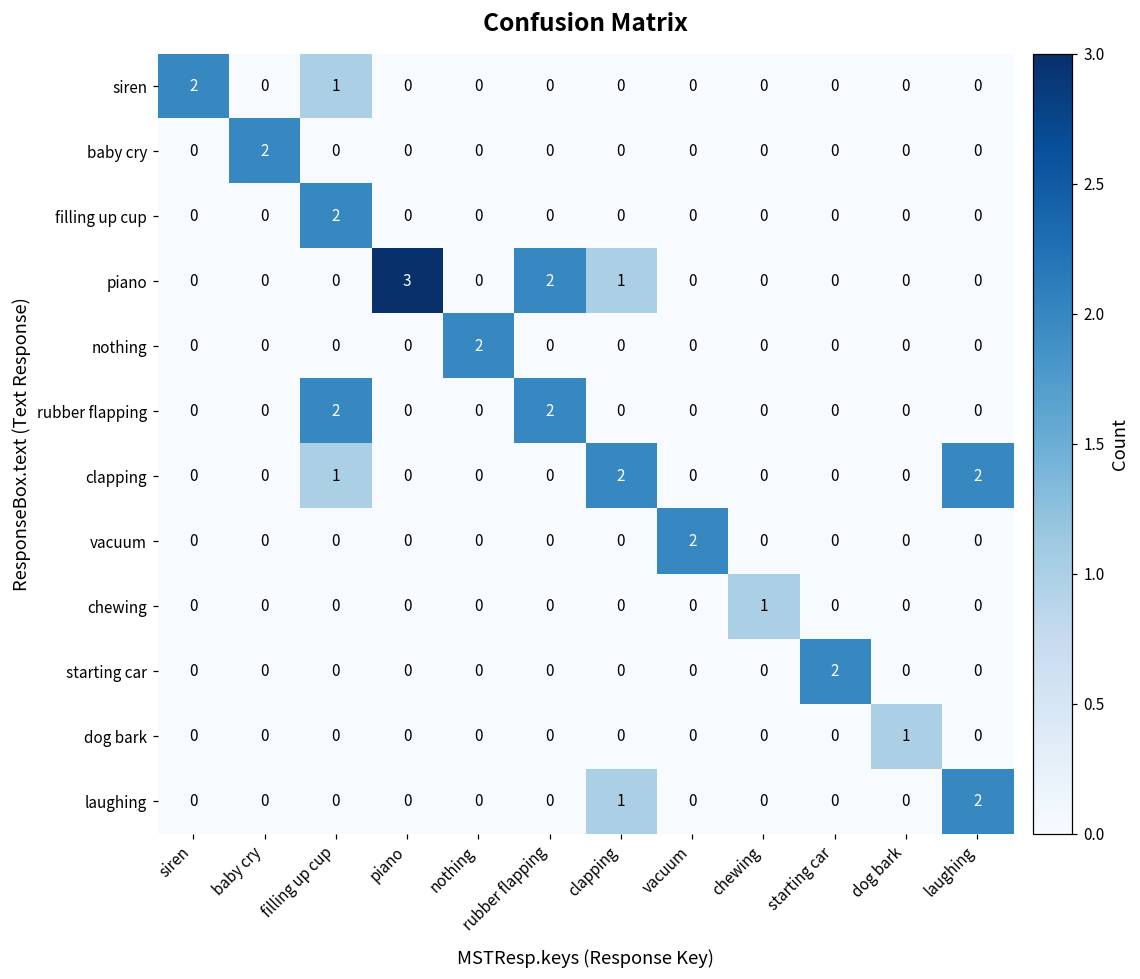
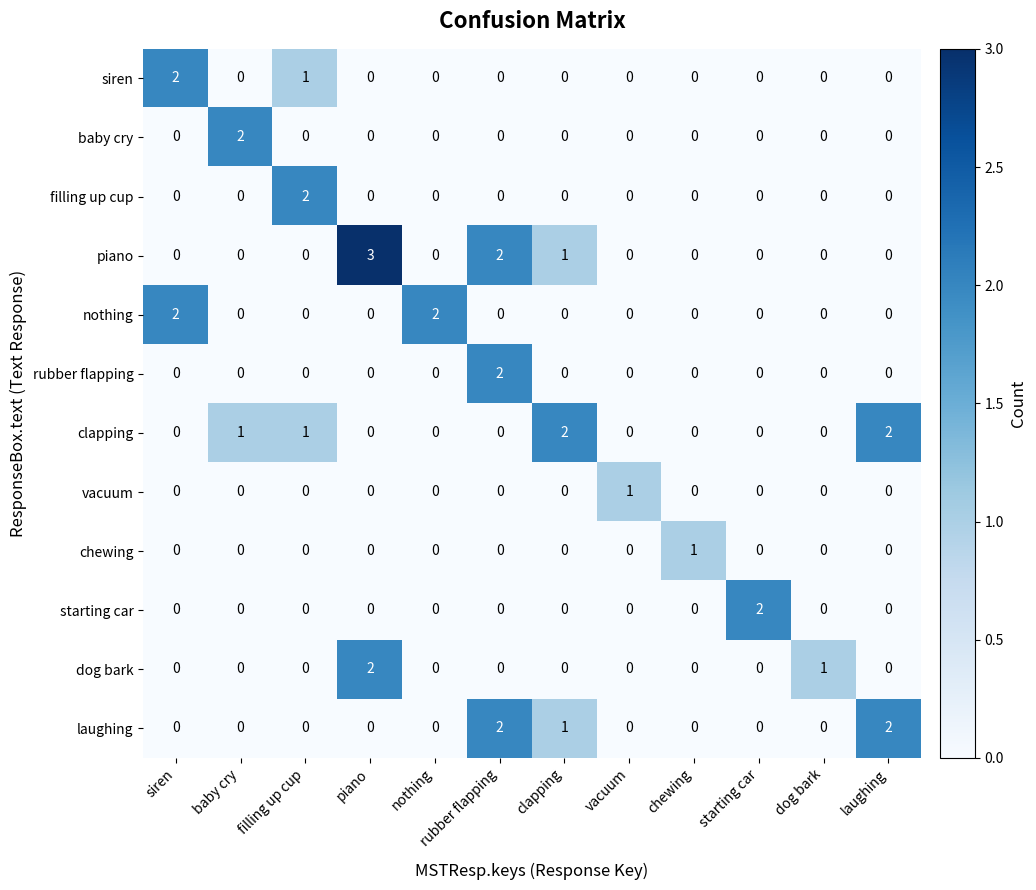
nothing, siren: 0 -> 2
rubber flapping, filling up cup: 2 -> 0
clapping, baby cry: 0 -> 1
vacuum, vacuum: 2 -> 1
dog bark, piano: 0 -> 2
laughing, rubber flapping: 0 -> 2
